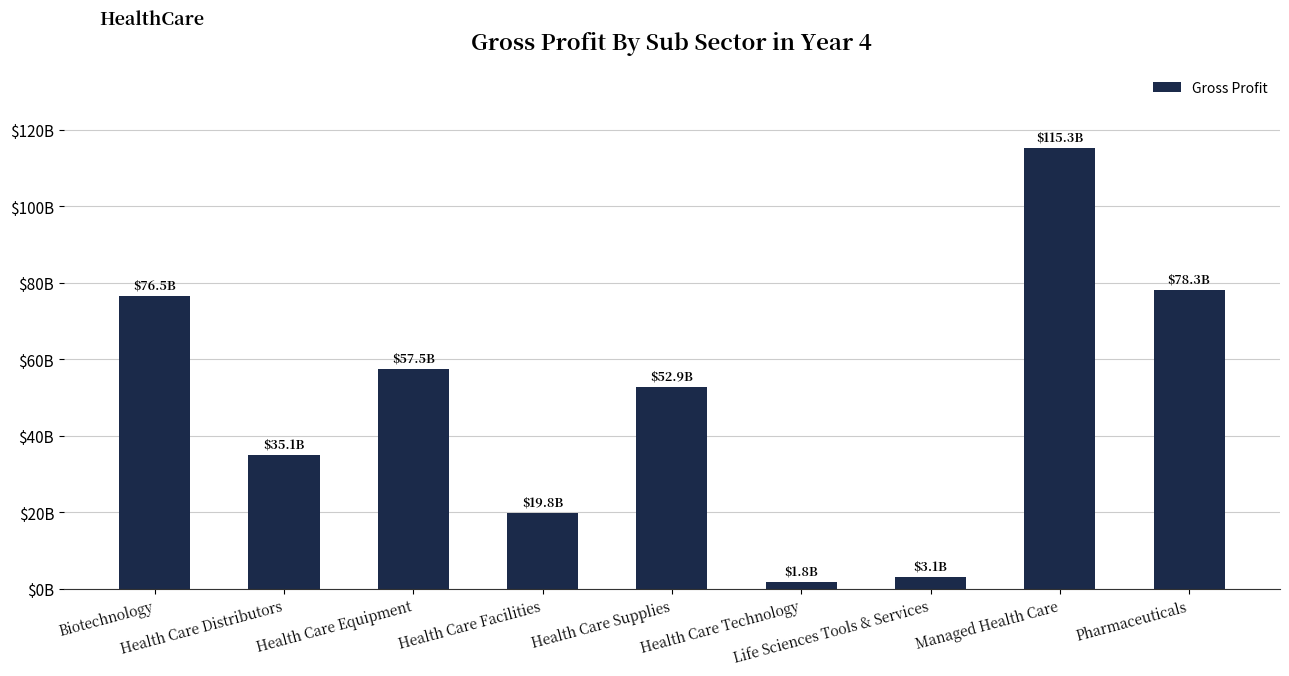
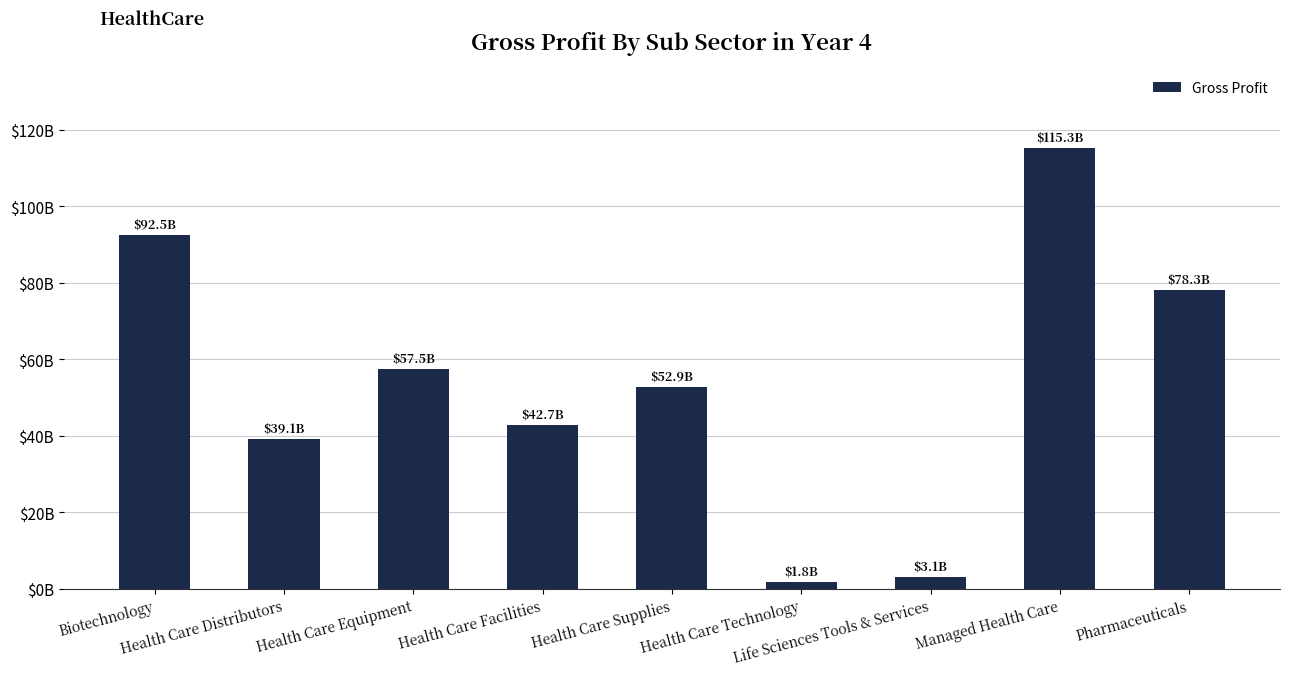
Biotechnology: $76.5B -> $92.5B
Health Care Distributors: $35.1B -> $39.1B
Health Care Facilities: $19.8B -> $42.7B
